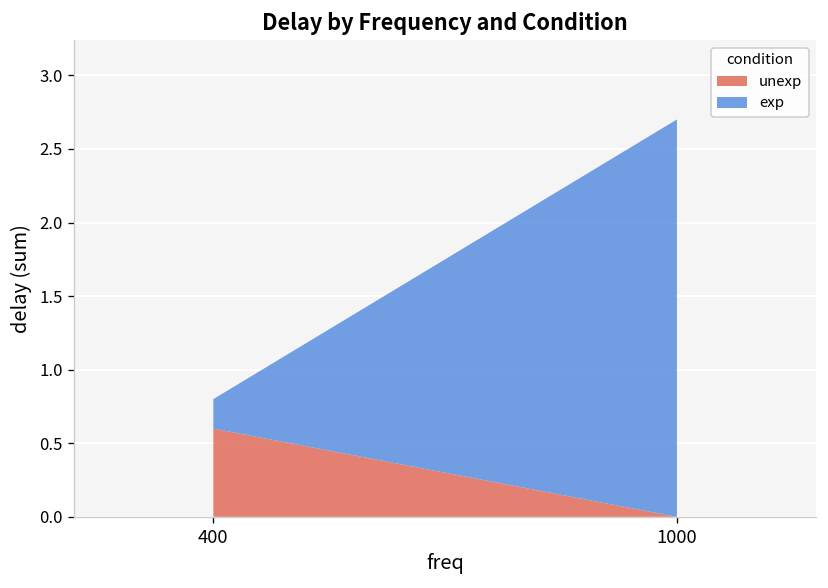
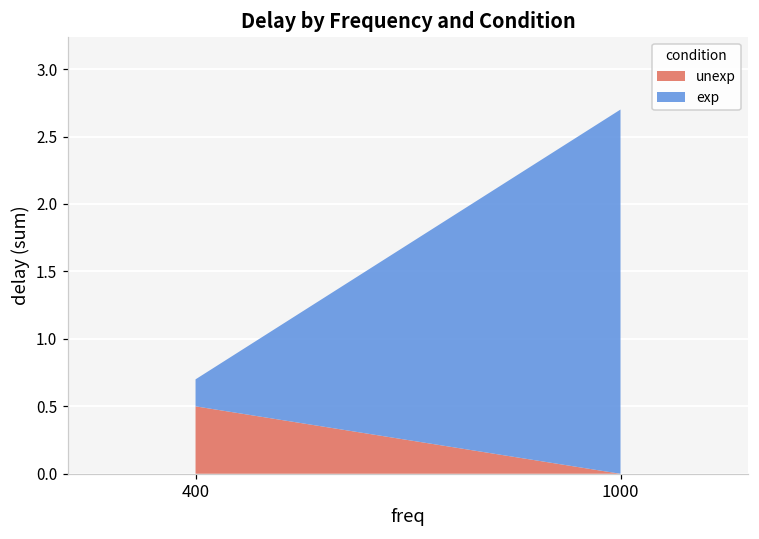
unexp, 400: 0.6 -> 0.5
